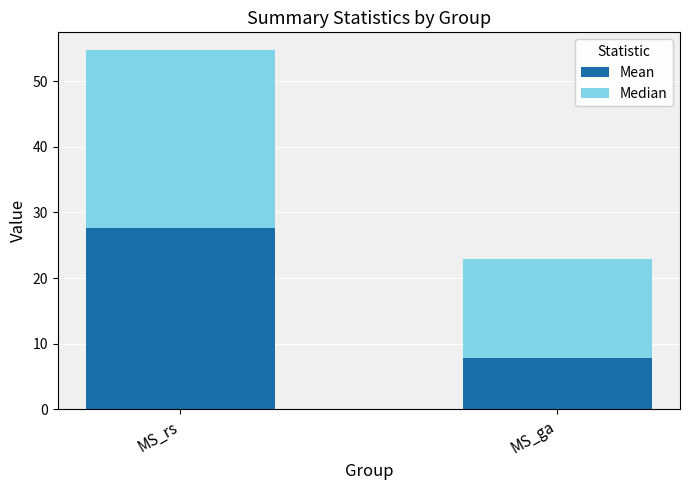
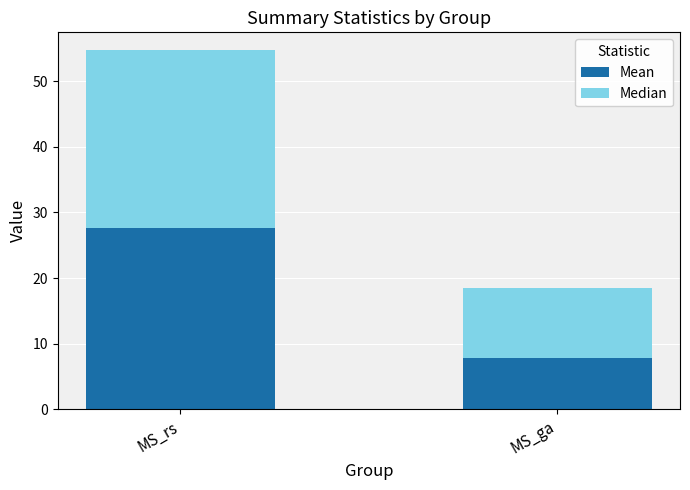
Median, MS_ga: 15 -> 11
